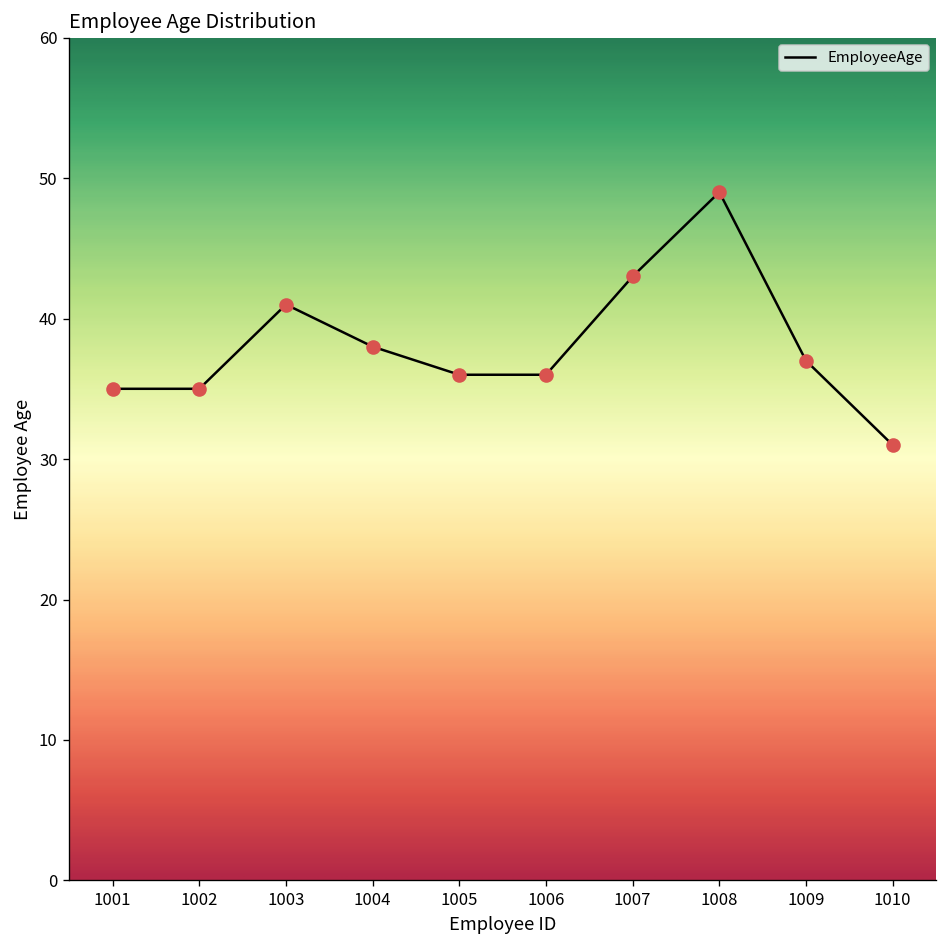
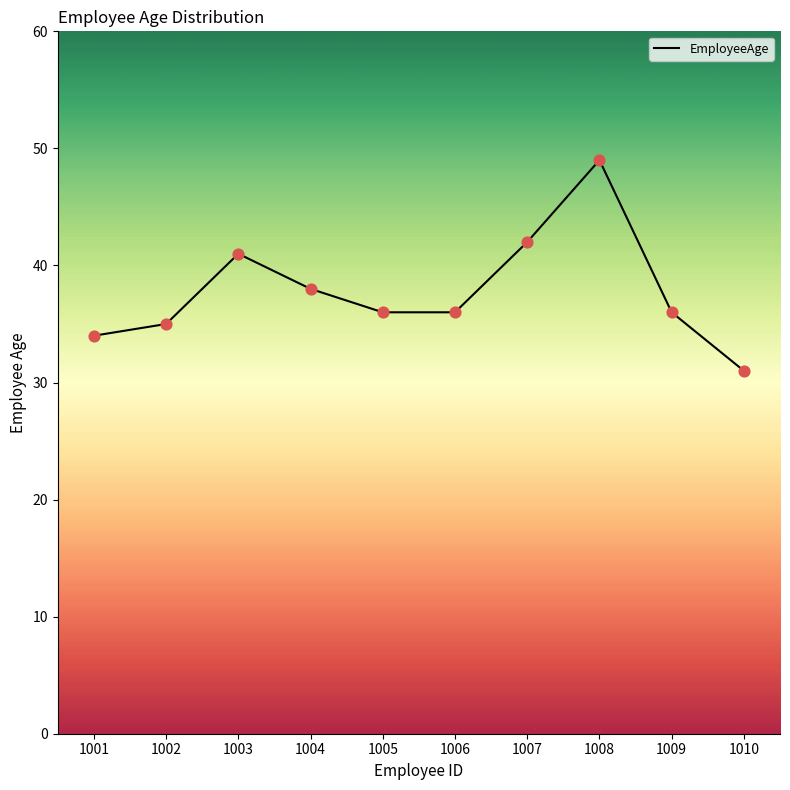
1001: 35 -> 34
1007: 43 -> 42
1009: 37 -> 36
